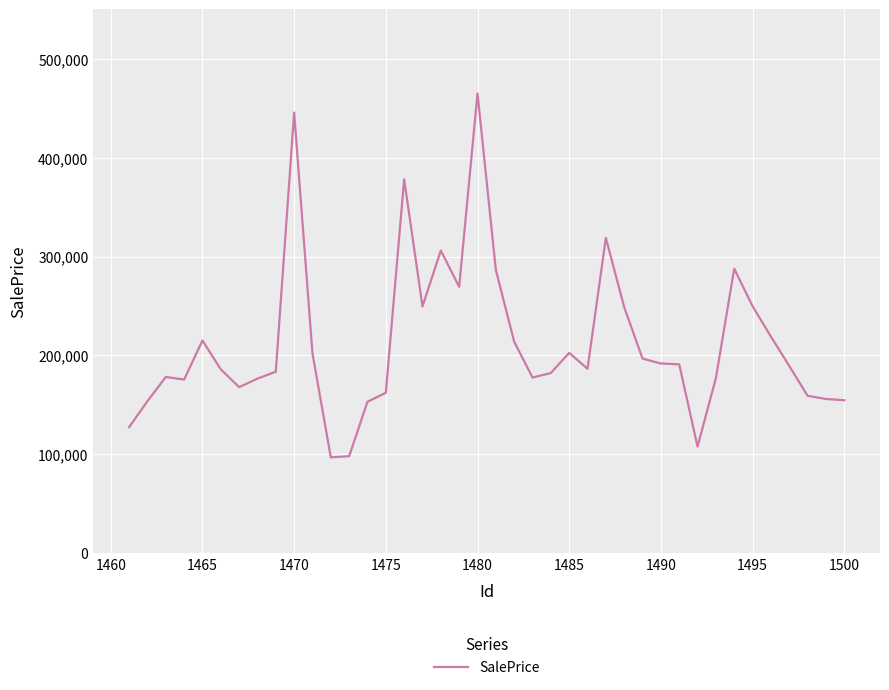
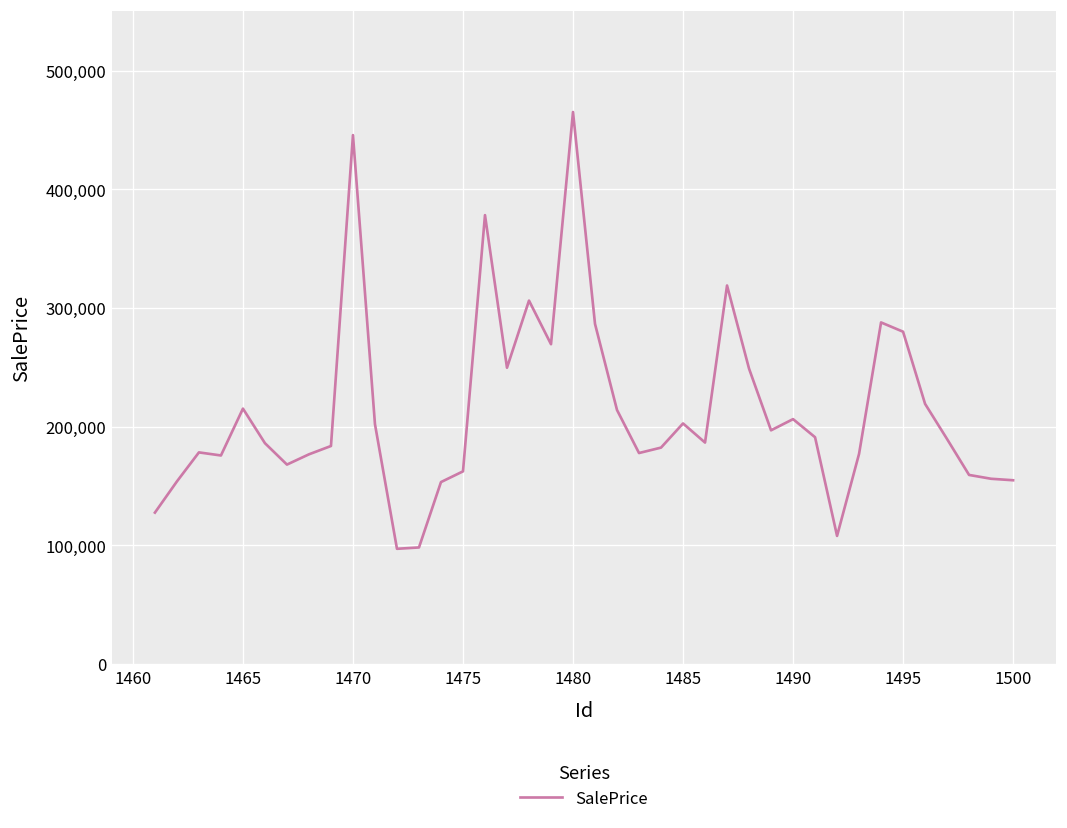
1490: 190,000 -> 210,000
1495: 250,000 -> 280,000
